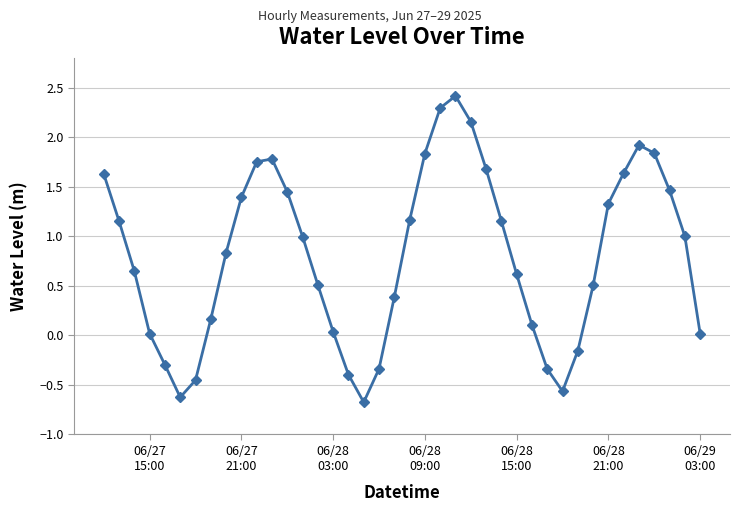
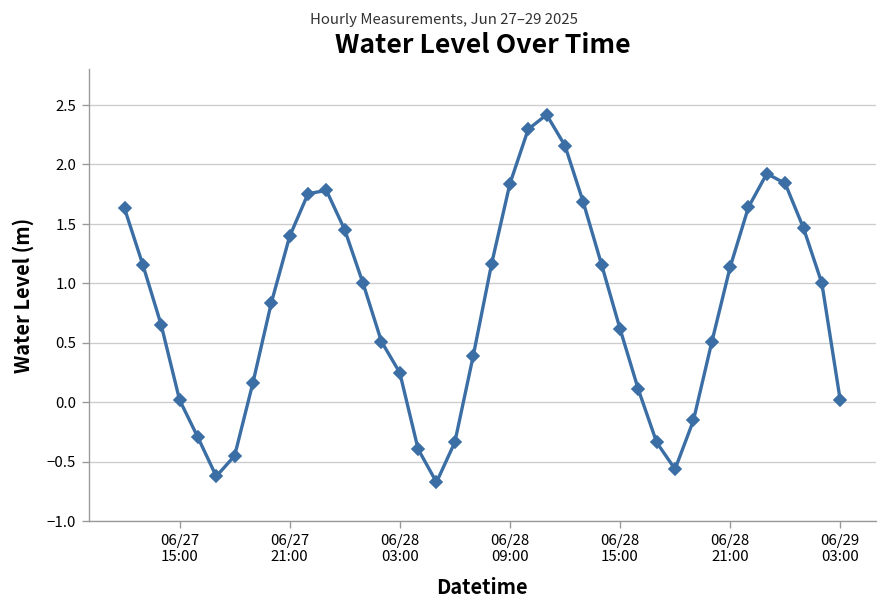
06/28 03:00: 0.0 -> 0.2
06/28 21:00: 1.3 -> 1.1
